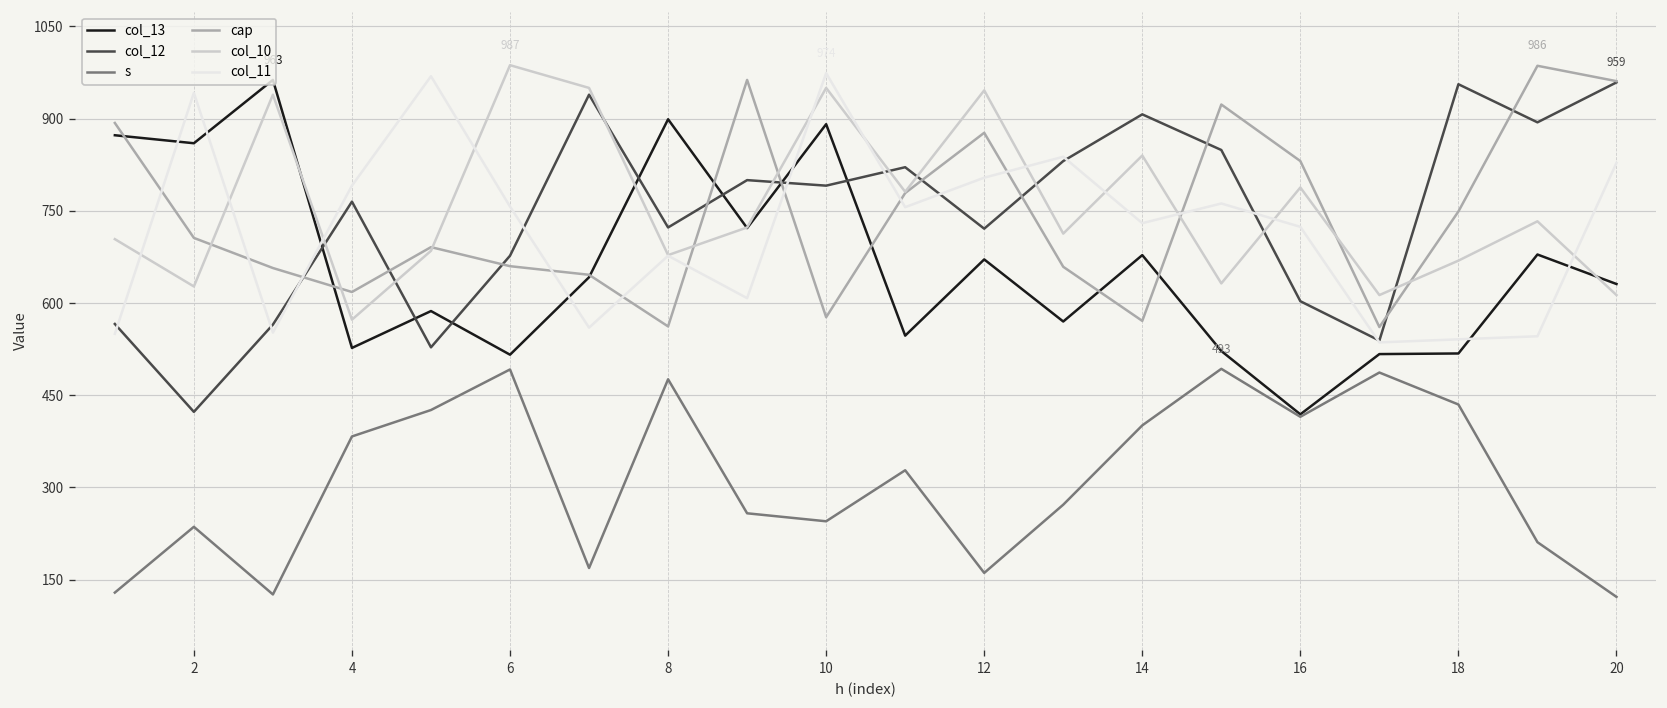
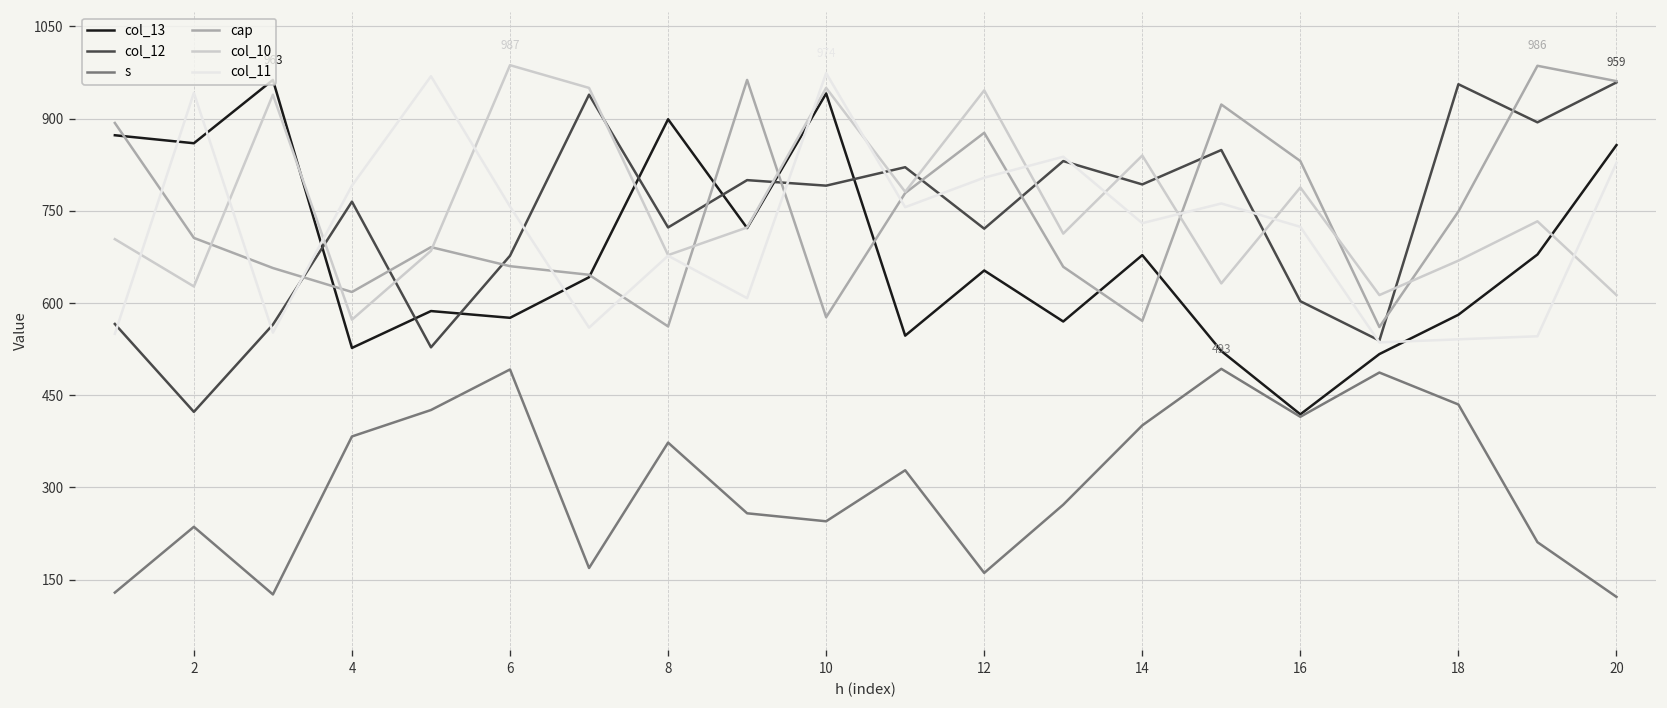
col_13, 6: 520 -> 580
s, 8: 480 -> 370
col_13, 10: 890 -> 940
col_13, 12: 670 -> 650
col_12, 14: 910 -> 790
col_13, 18: 520 -> 580
col_13, 20: 630 -> 860
